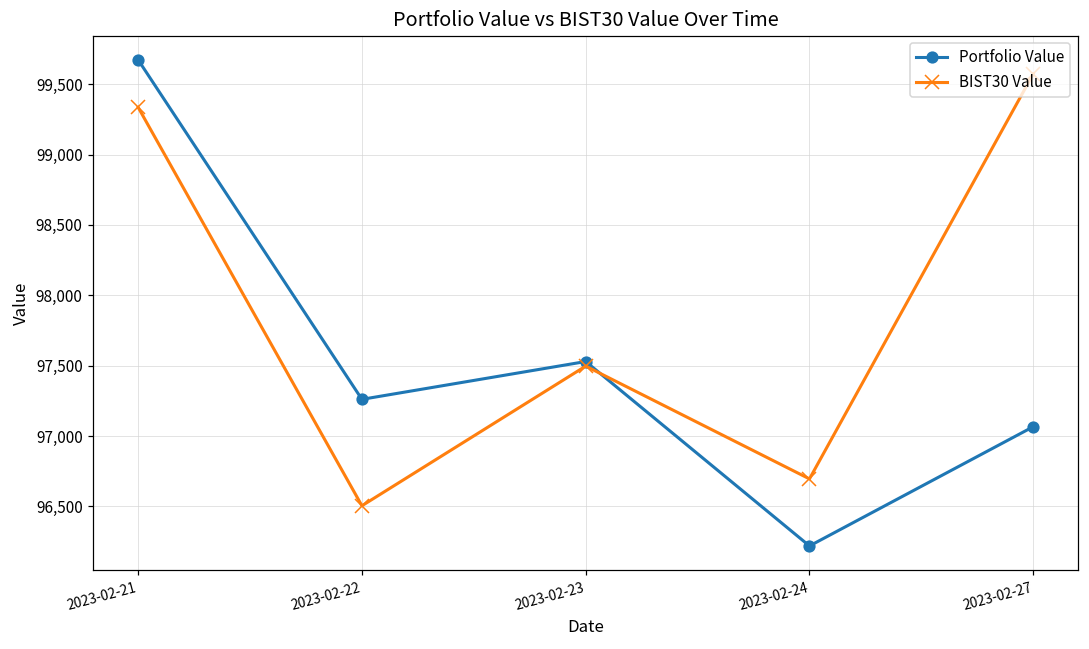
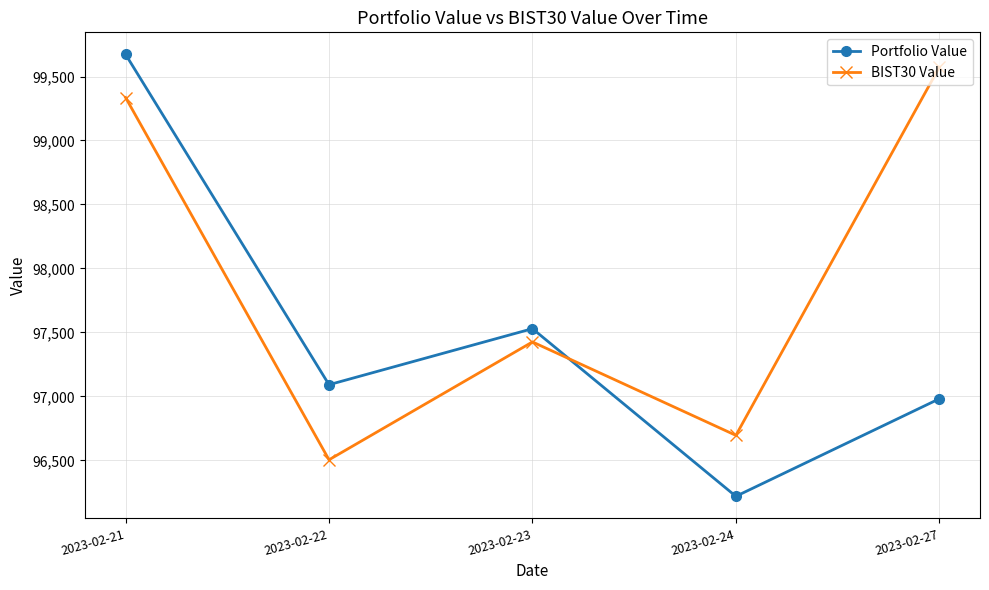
Portfolio Value, 2023-02-22: 97,260 -> 97,090
BIST30 Value, 2023-02-23: 97,500 -> 97,430
Portfolio Value, 2023-02-27: 97,070 -> 96,980
